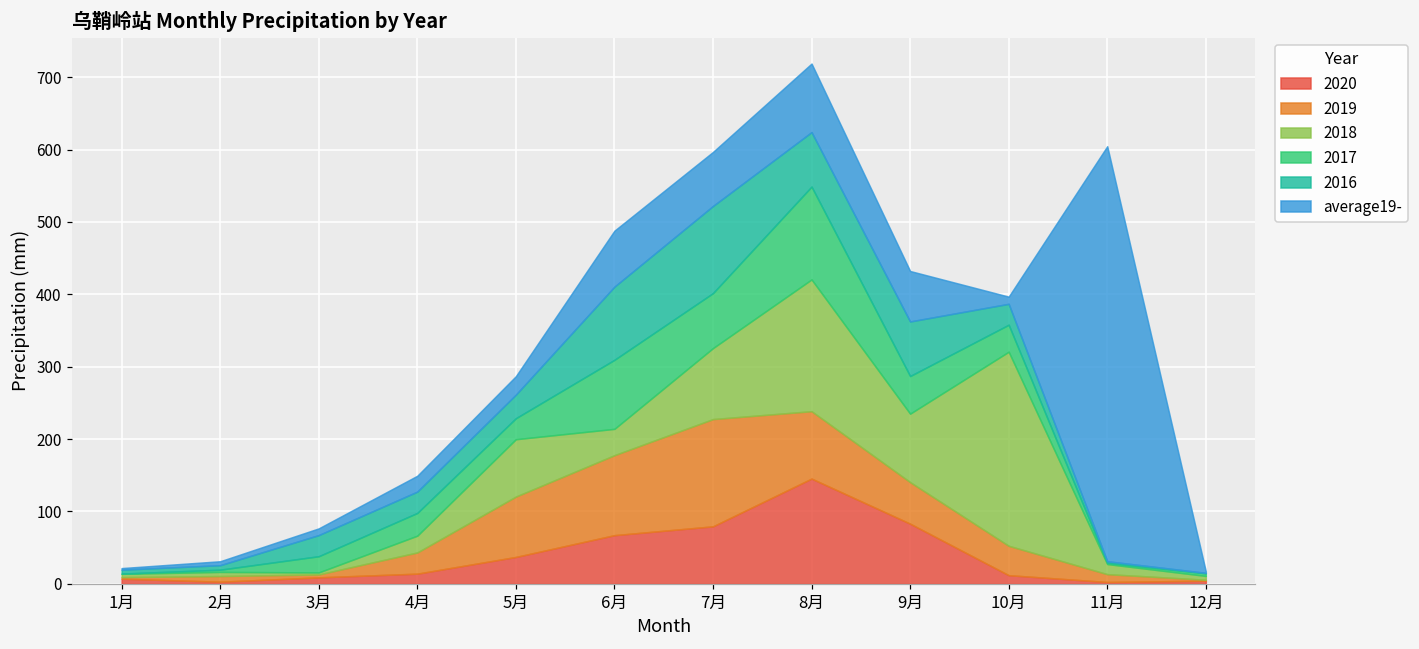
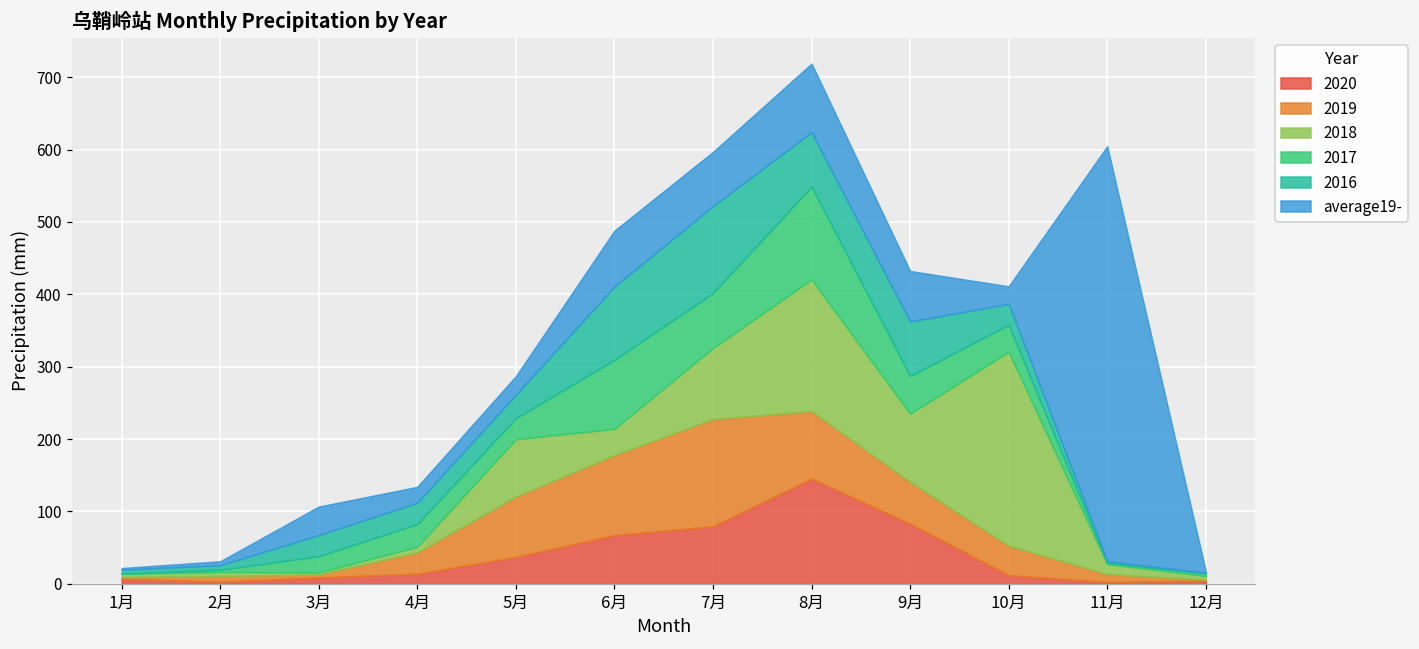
average19-, 3月: 10 -> 40
2018, 4月: 20 -> 10
average19-, 10月: 10 -> 20
